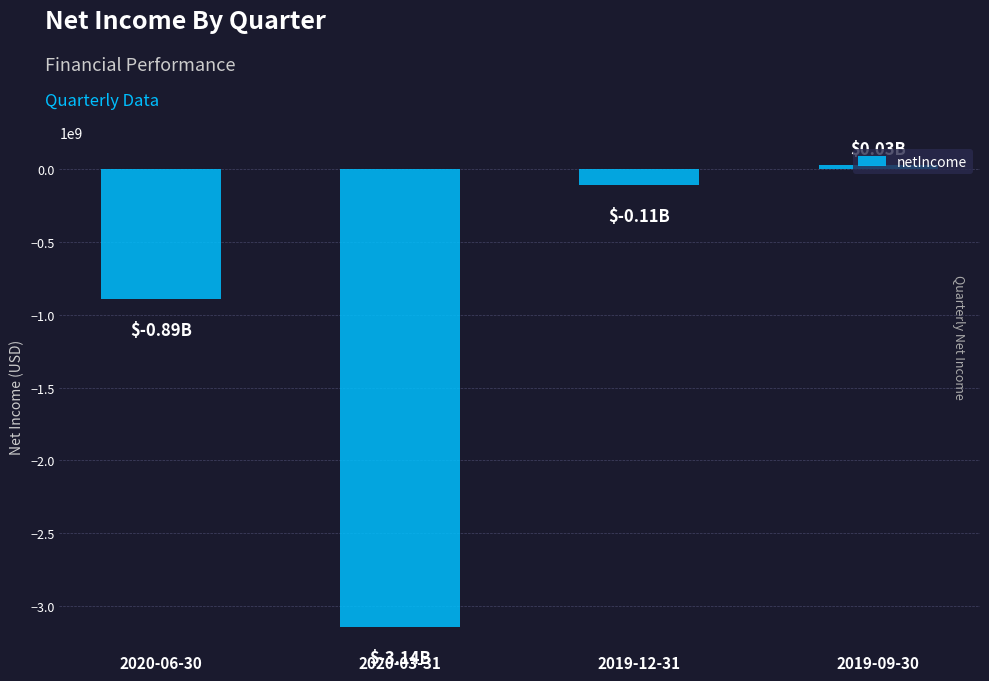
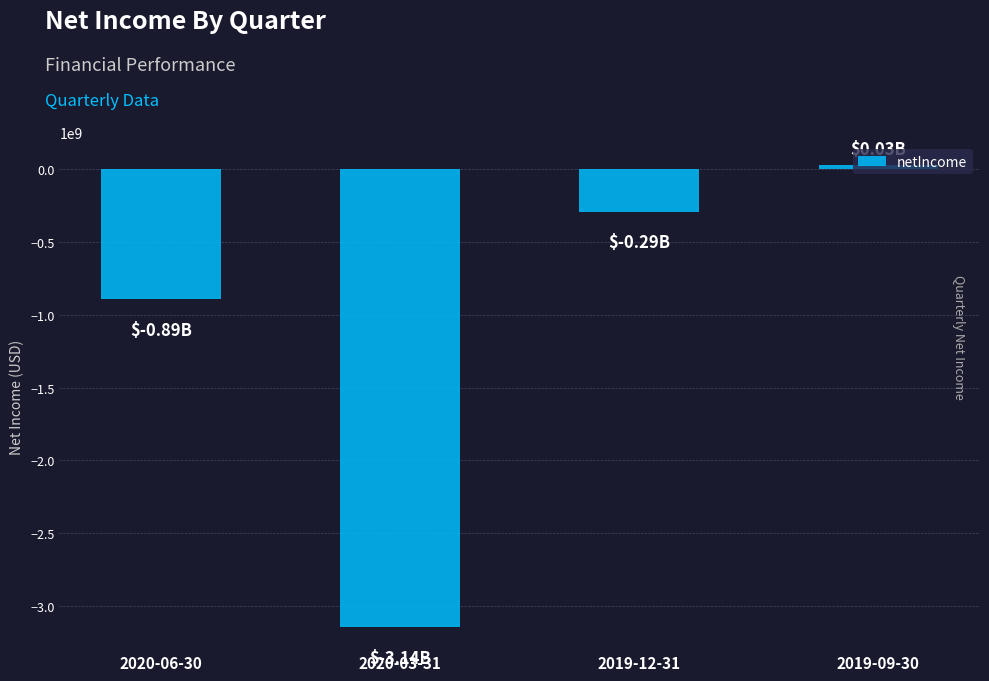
2019-12-31: $-0.11B -> $-0.29B
